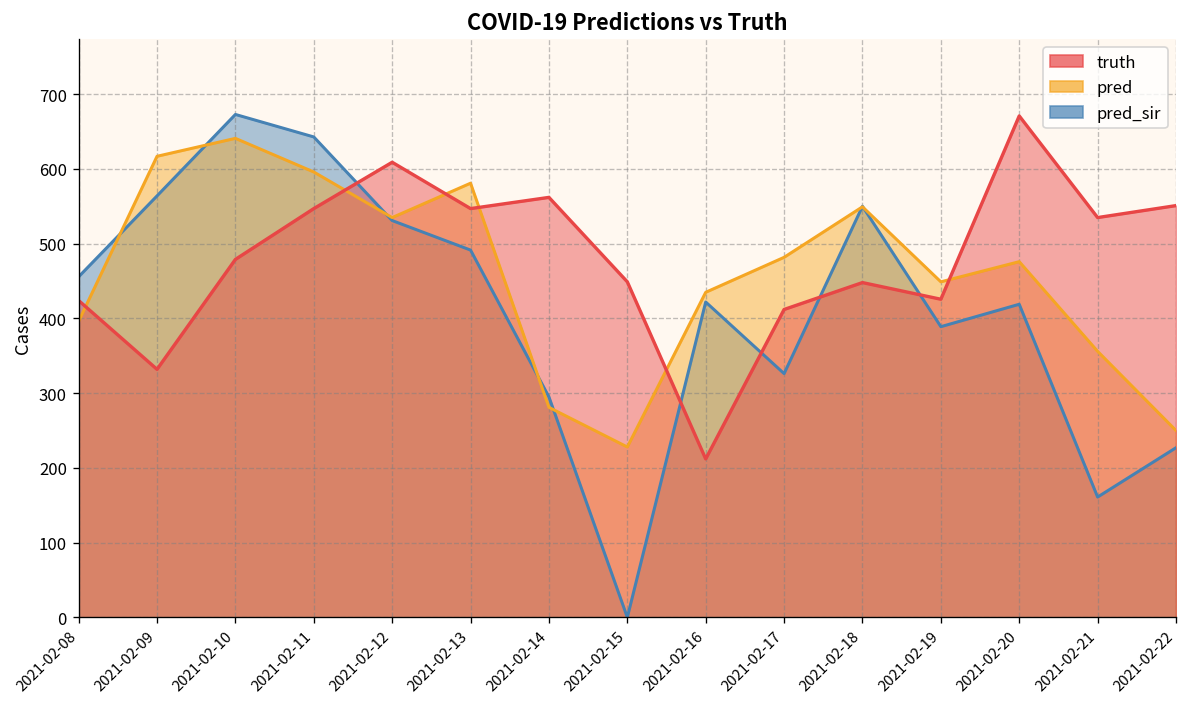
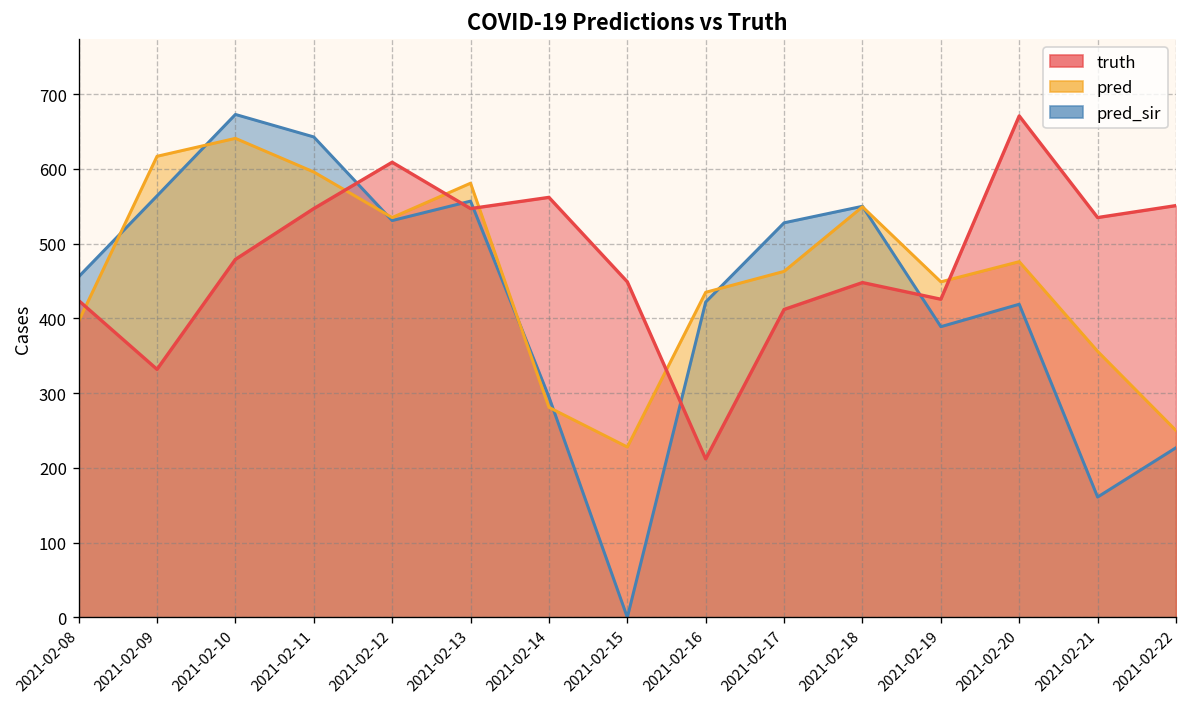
pred_sir, 2021-02-13: 490 -> 560
pred_sir, 2021-02-17: 330 -> 530
pred, 2021-02-17: 480 -> 460
